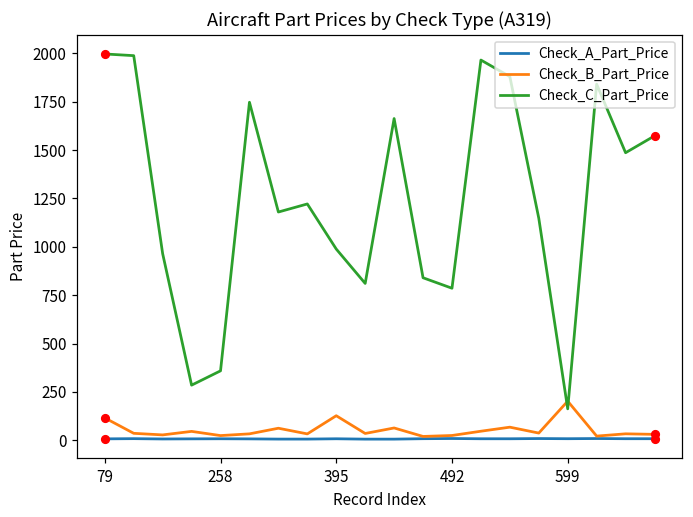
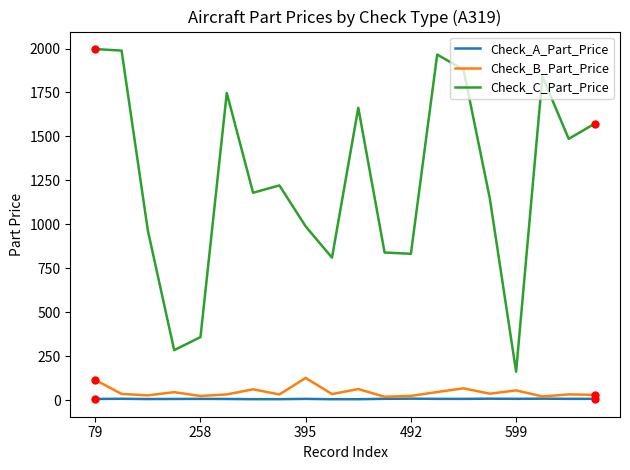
Check_C_Part_Price, 492: 790 -> 830
Check_B_Part_Price, 599: 200 -> 60
